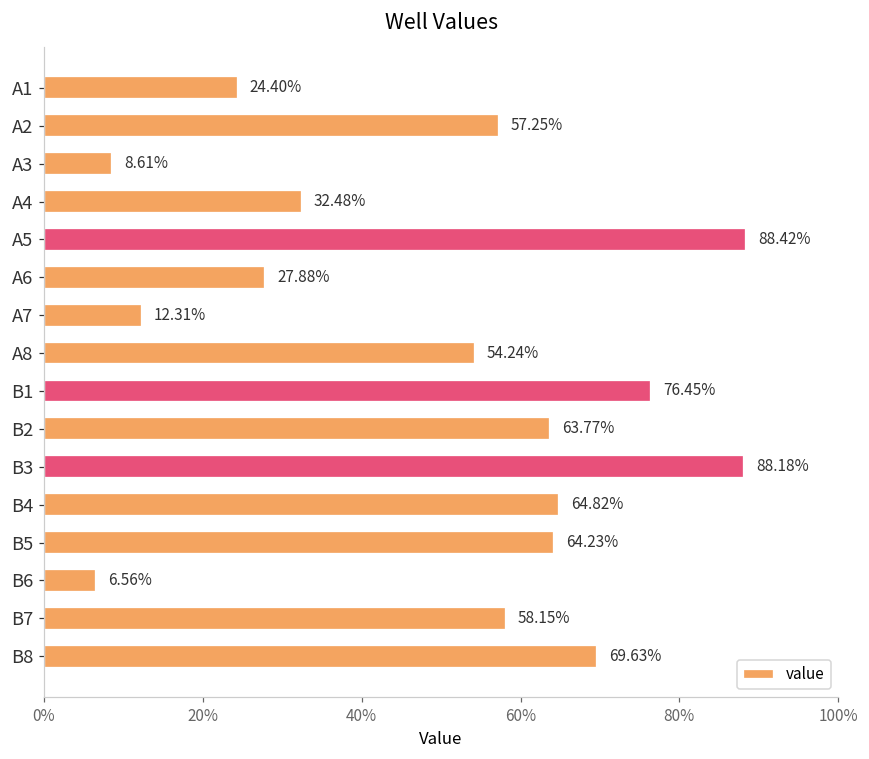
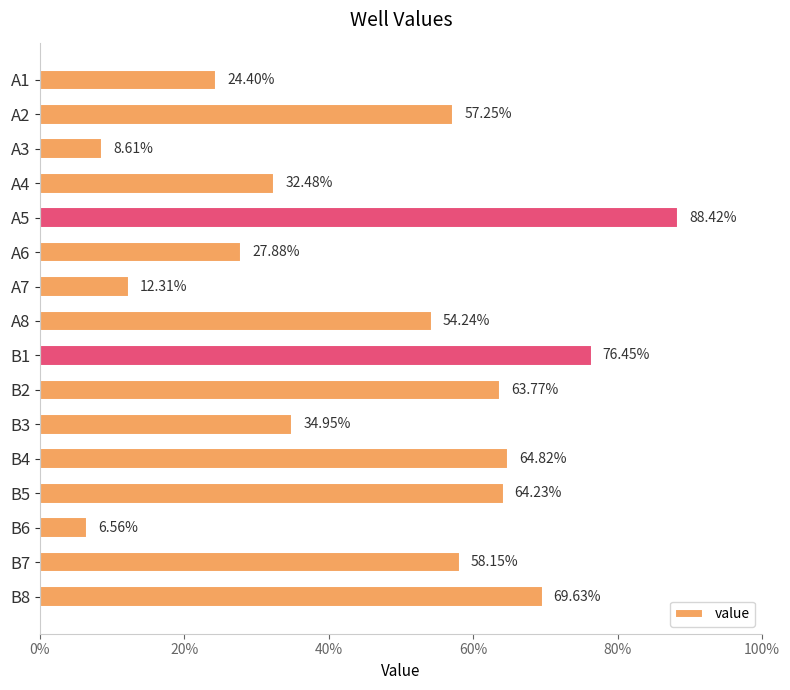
B3: 88.18% -> 34.95%
